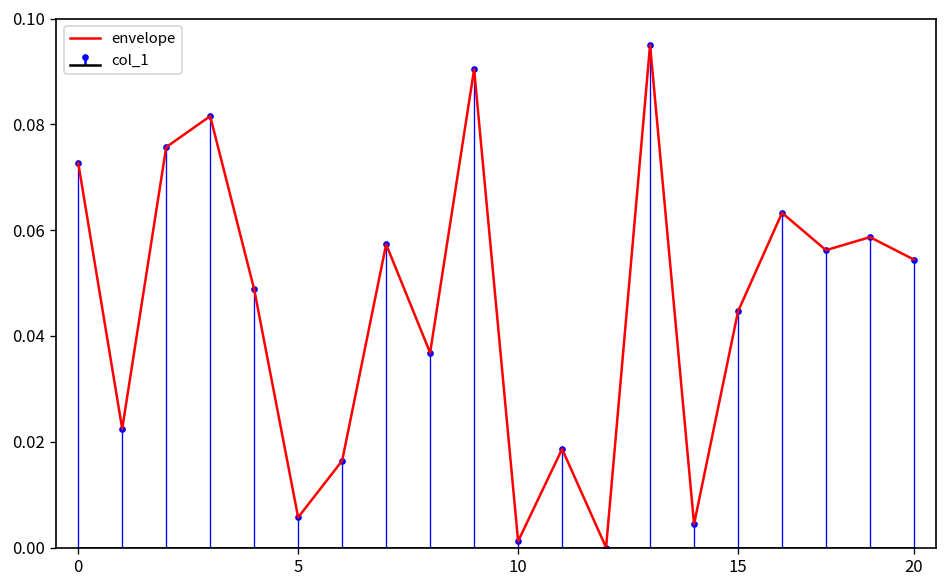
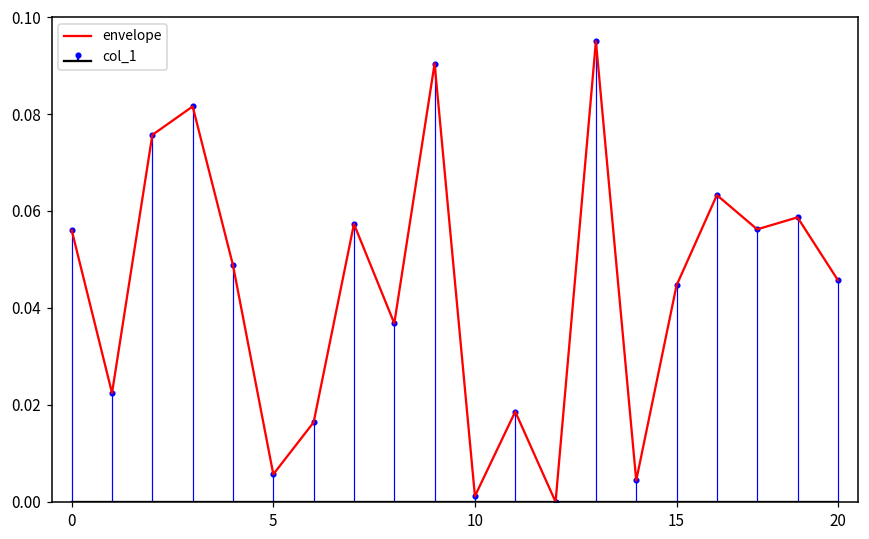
envelope, 0: 0.073 -> 0.056
envelope, 20: 0.054 -> 0.046
